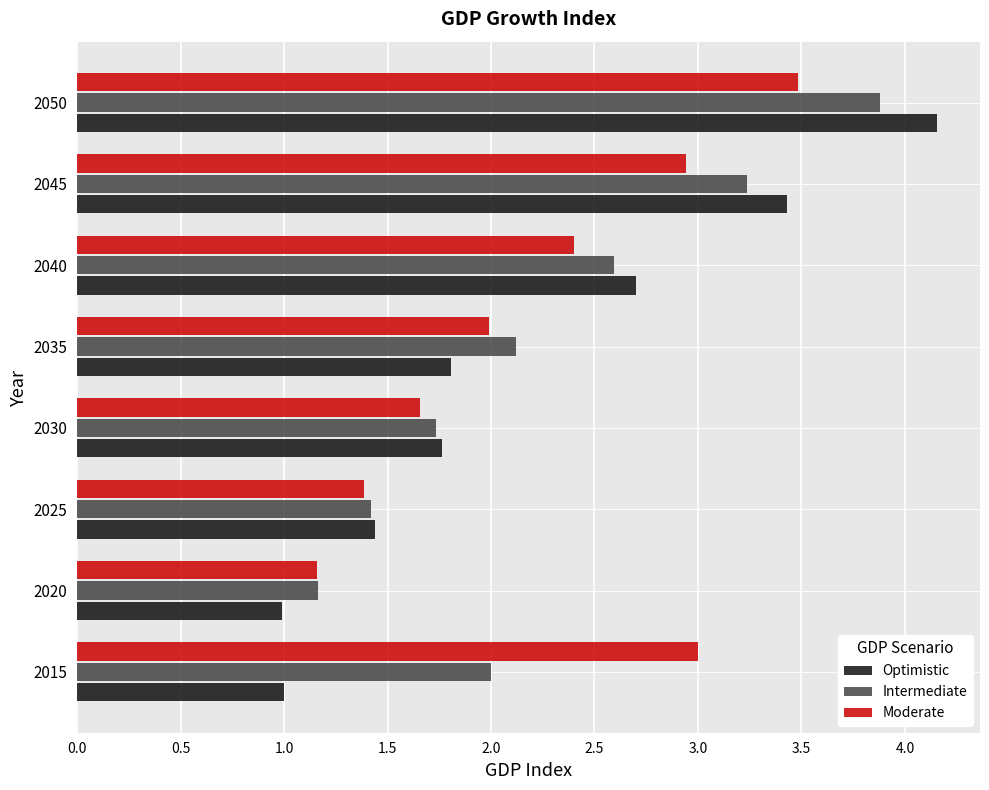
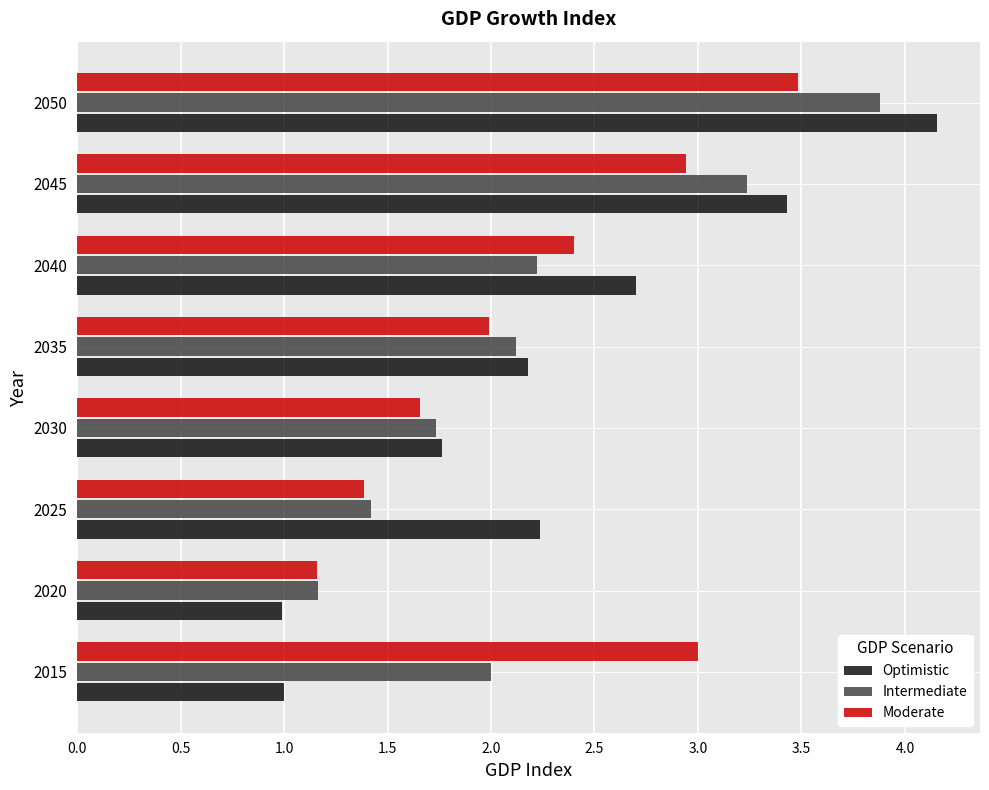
Intermediate, 2040: 2.59 -> 2.22
Optimistic, 2035: 1.80 -> 2.18
Optimistic, 2025: 1.44 -> 2.24
